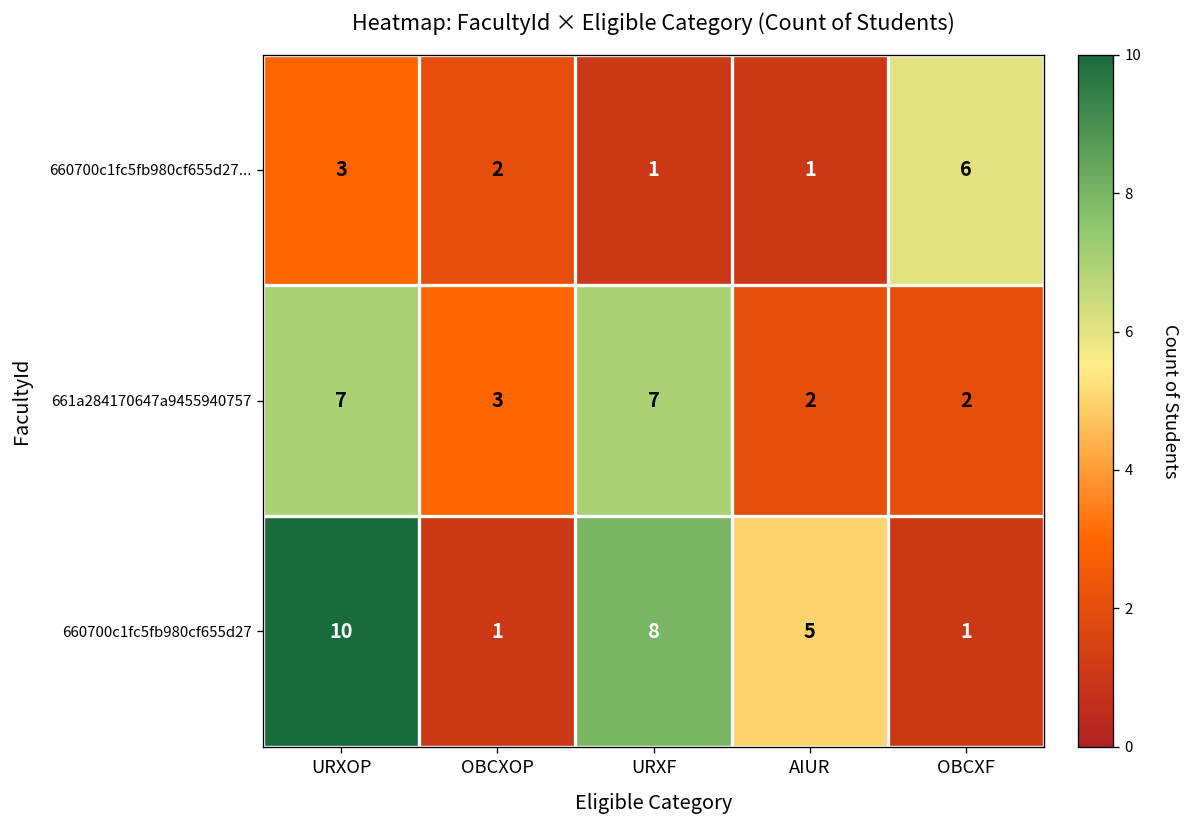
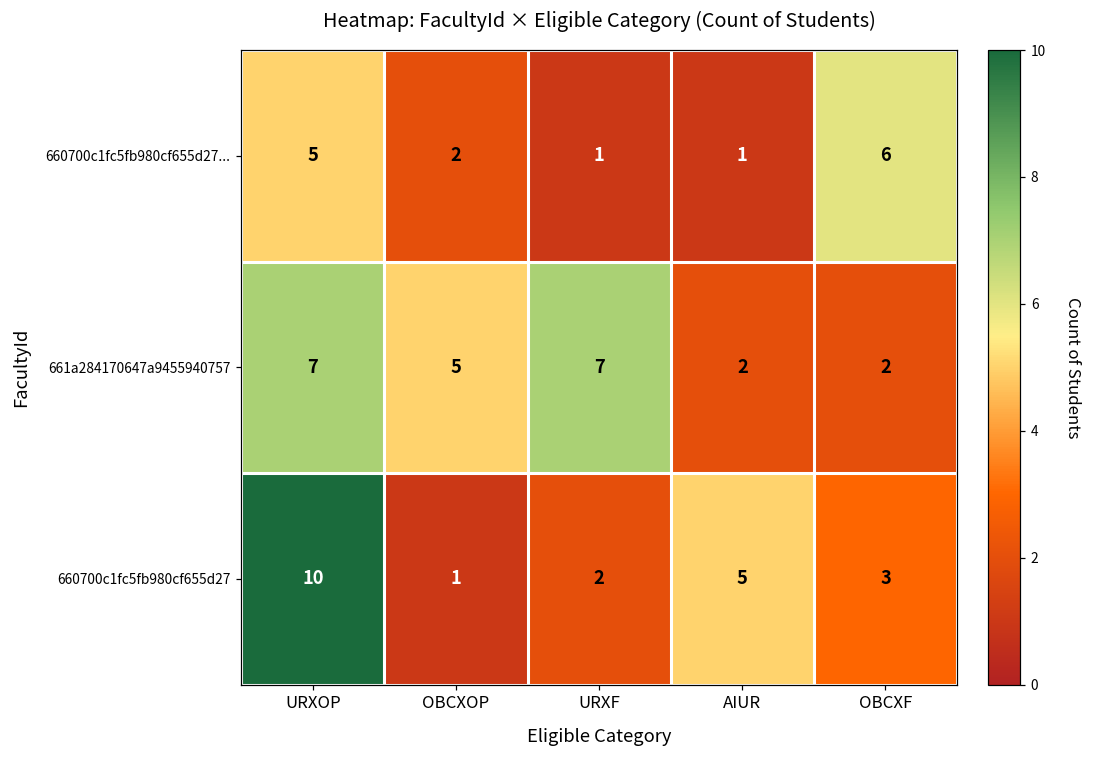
660700c1fc5fb980cf655d27..., URXOP: 3 -> 5
661a284170647a9455940757, OBCXOP: 3 -> 5
660700c1fc5fb980cf655d27, URXF: 8 -> 2
660700c1fc5fb980cf655d27, OBCXF: 1 -> 3
